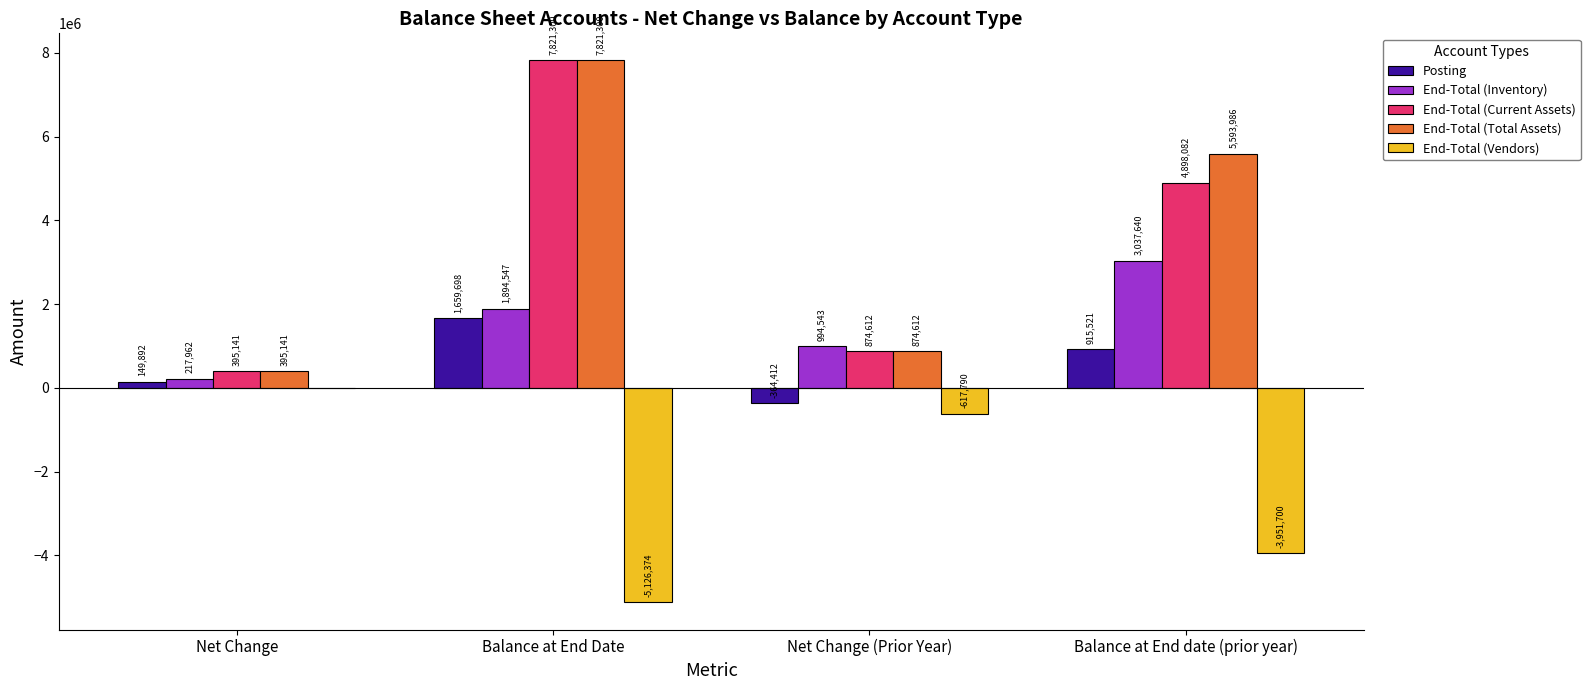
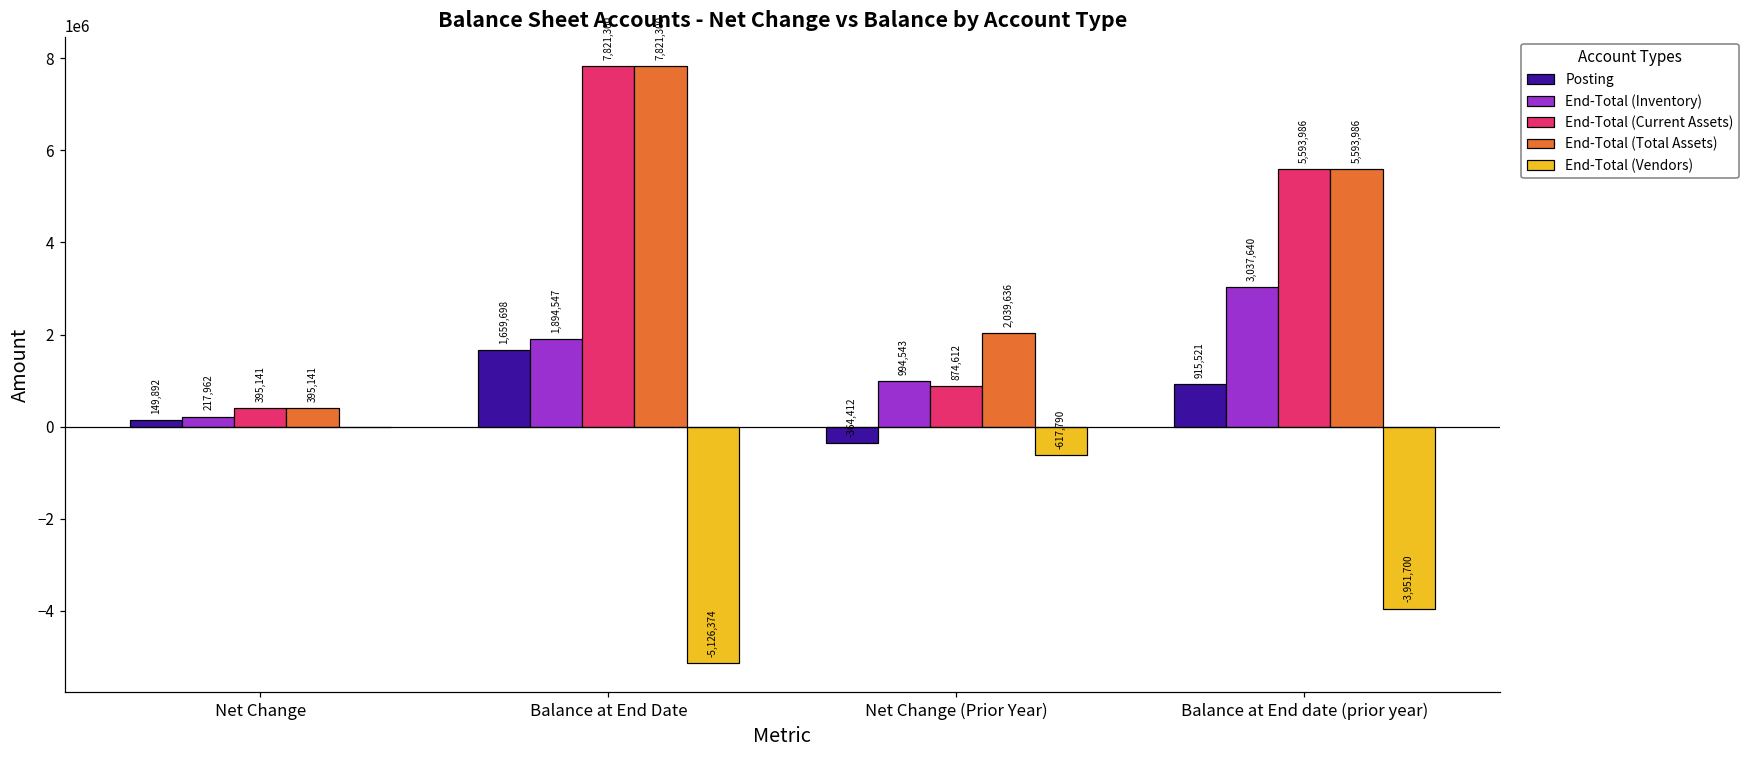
End-Total (Total Assets), Net Change (Prior Year): 874,612 -> 2,039,636
End-Total (Current Assets), Balance at End date (prior year): 4,898,082 -> 5,593,986
